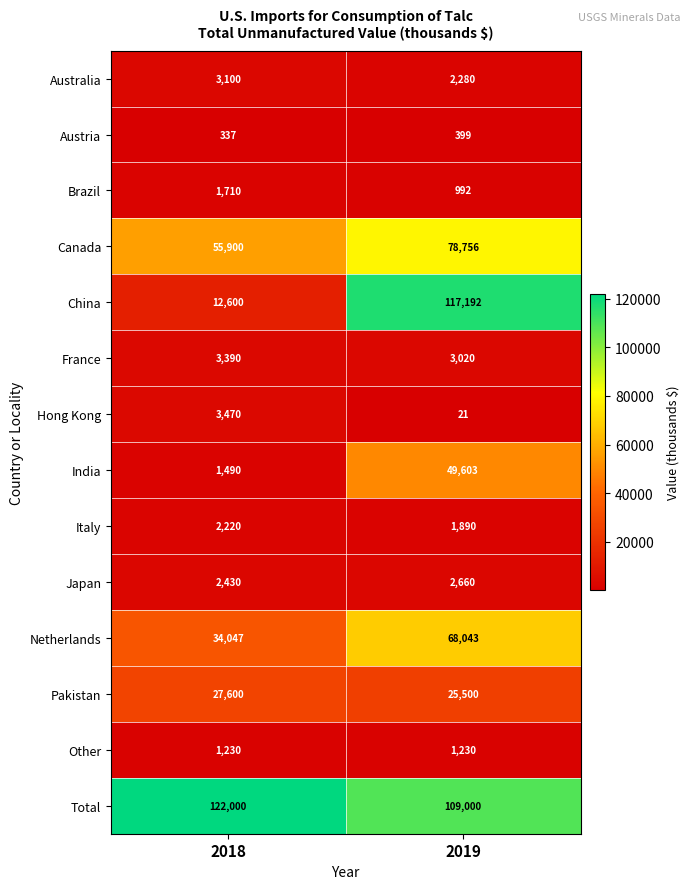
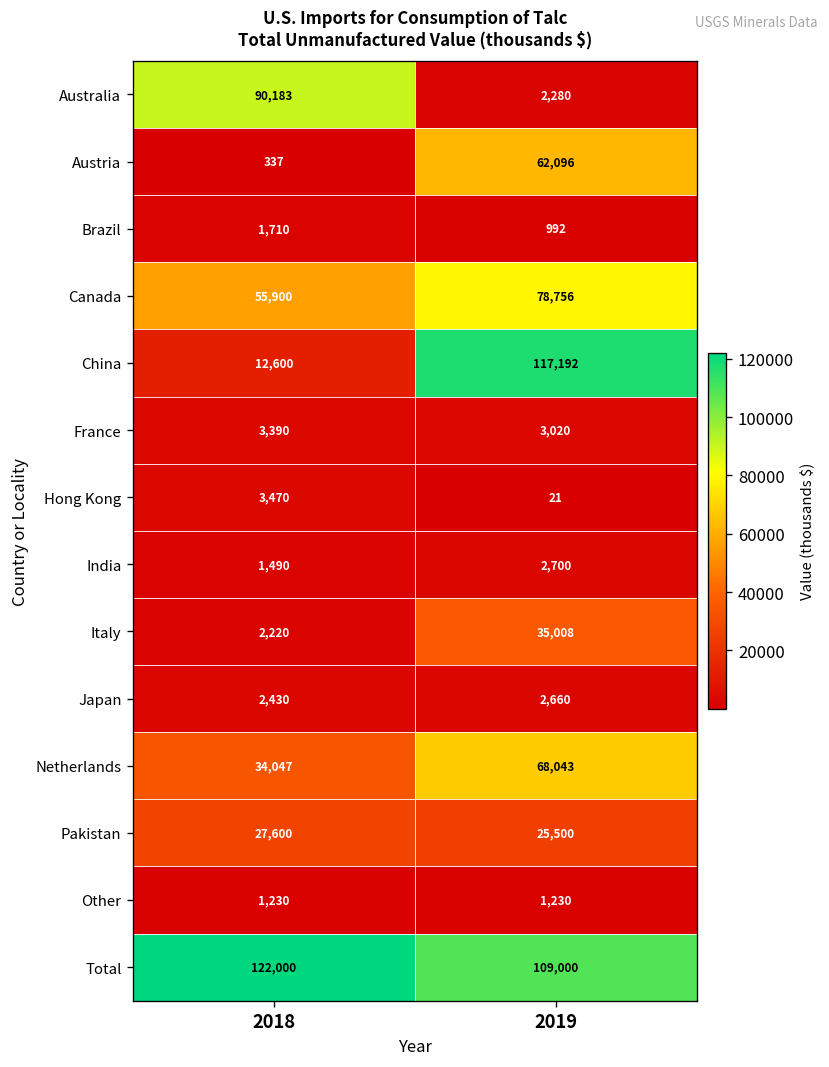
Australia, 2018: 3,100 -> 90,183
Austria, 2019: 399 -> 62,096
India, 2019: 49,603 -> 2,700
Italy, 2019: 1,890 -> 35,008
